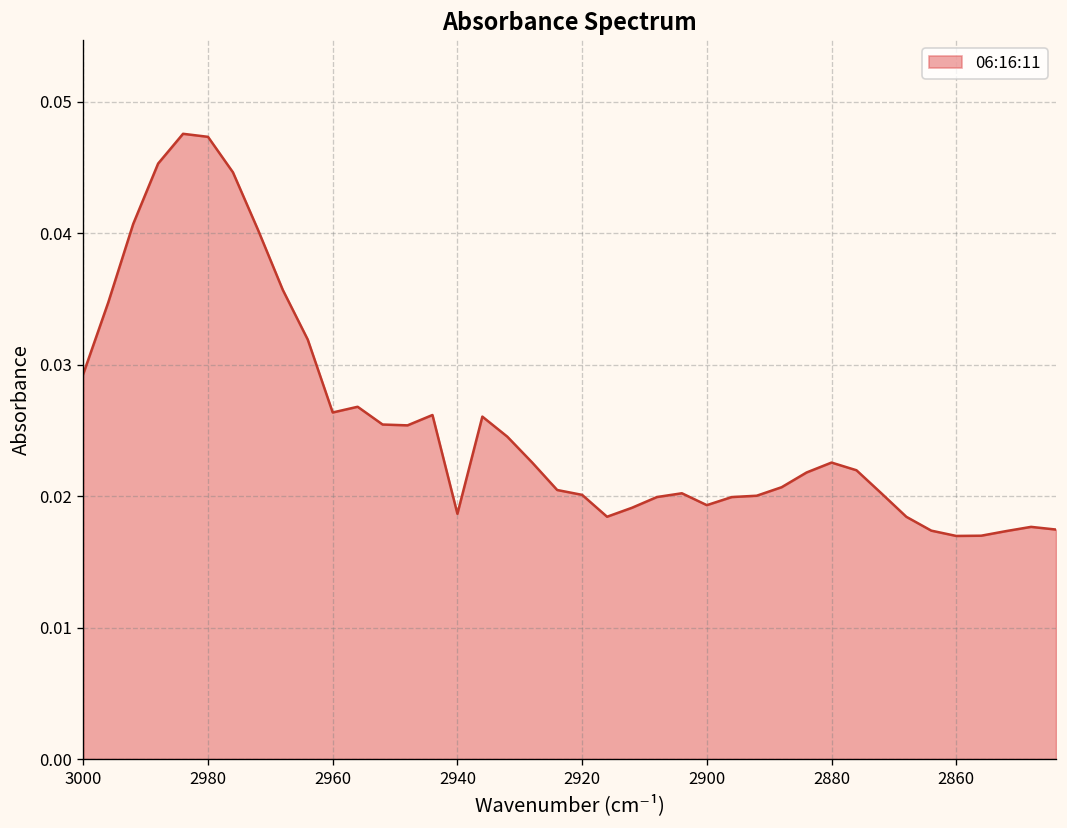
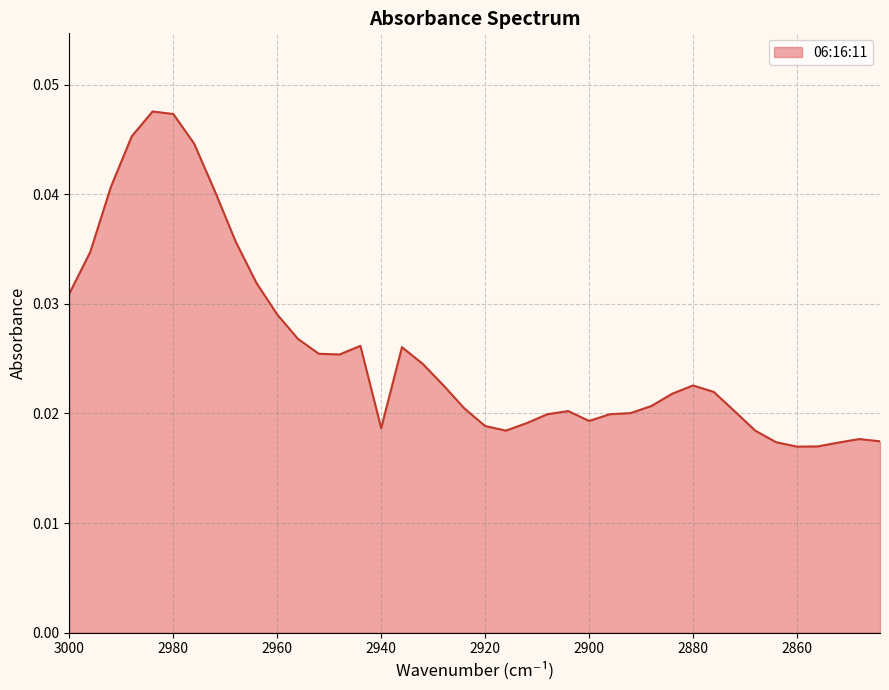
3000: 0.0293 -> 0.0310
2960: 0.0264 -> 0.0290
2920: 0.0201 -> 0.0189
